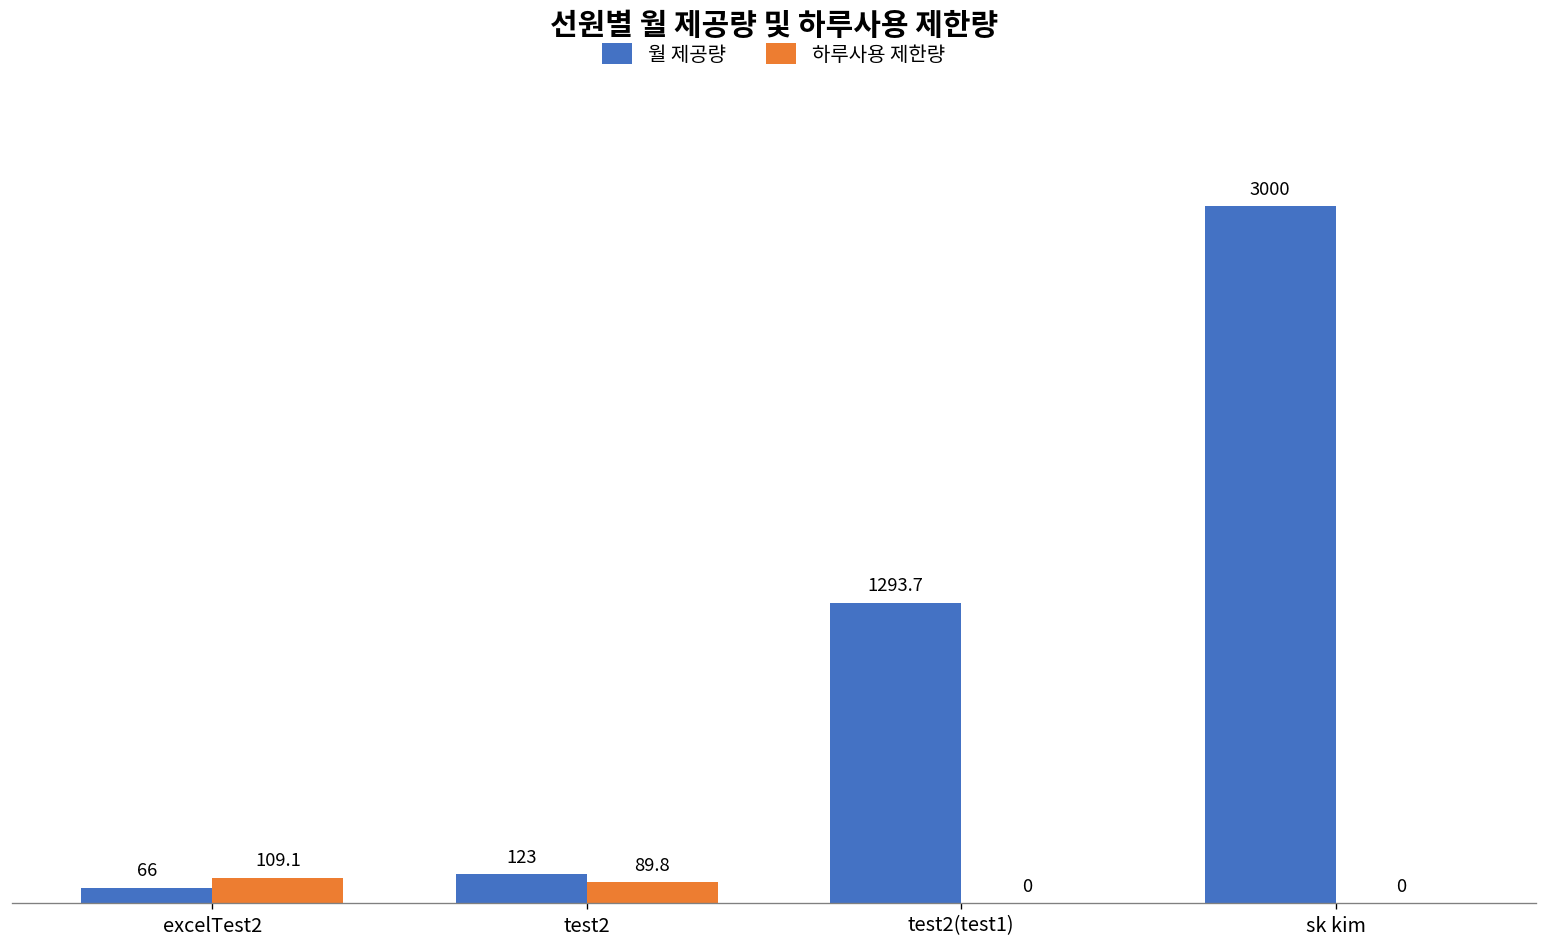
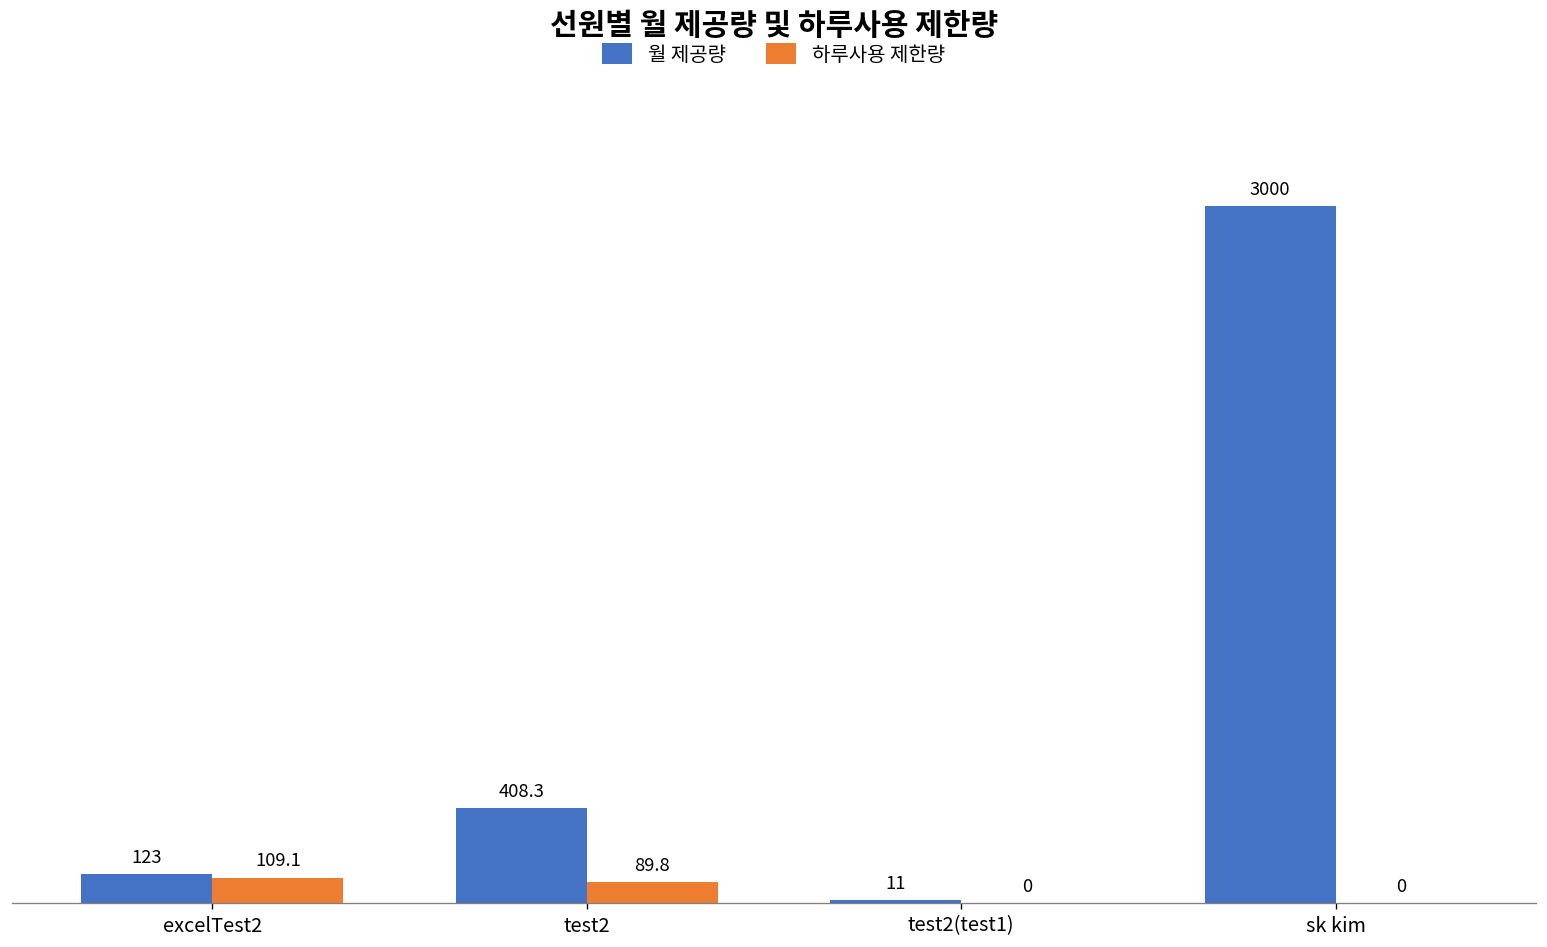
월 제공량, excelTest2: 66 -> 123
월 제공량, test2: 123 -> 408.3
월 제공량, test2(test1): 1293.7 -> 11
